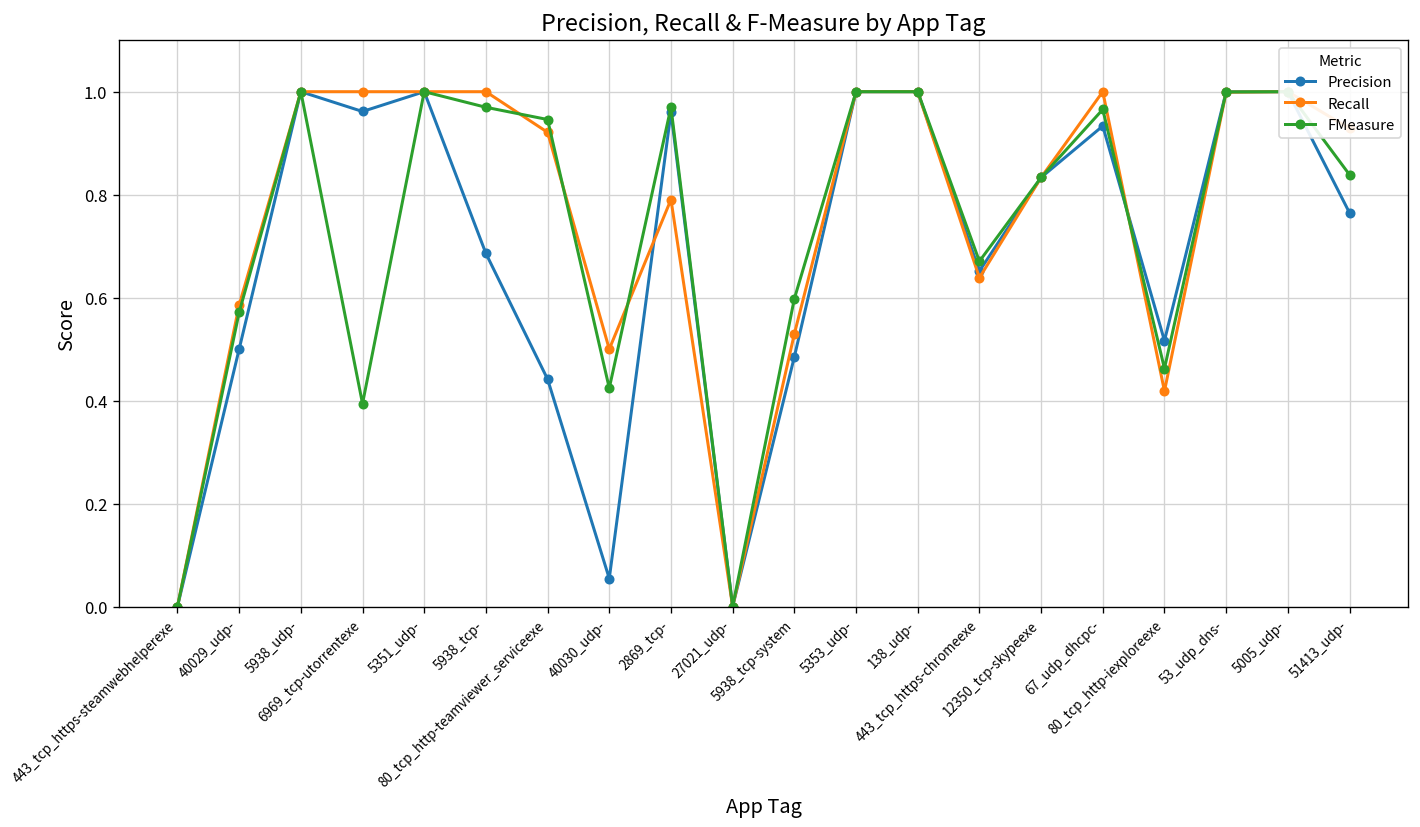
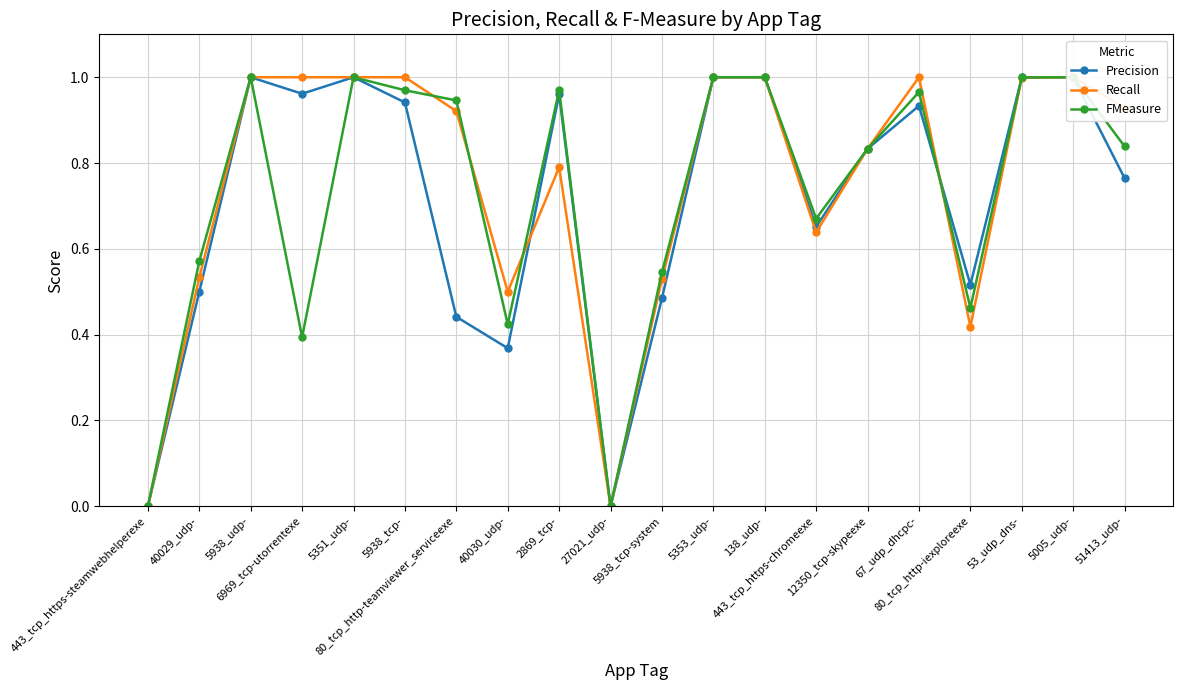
Recall, 40029_udp-: 0.59 -> 0.53
Precision, 5938_tcp-: 0.69 -> 0.94
Precision, 40030_udp-: 0.05 -> 0.37
FMeasure, 5938_tcp-system: 0.60 -> 0.55
